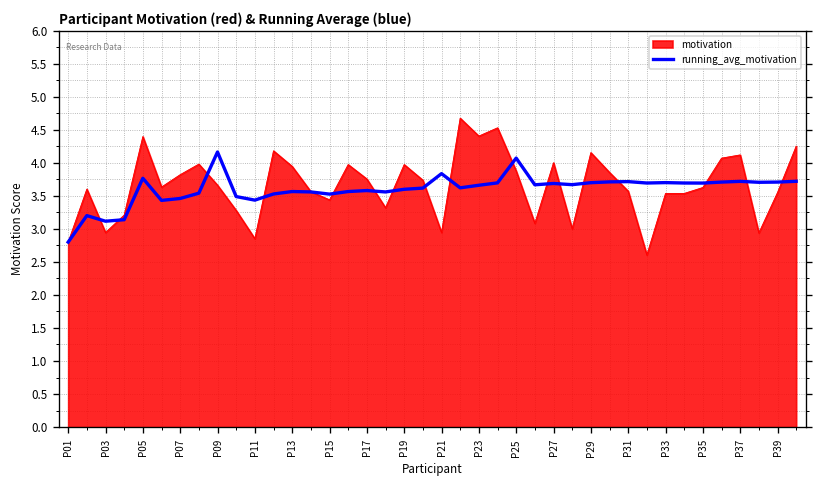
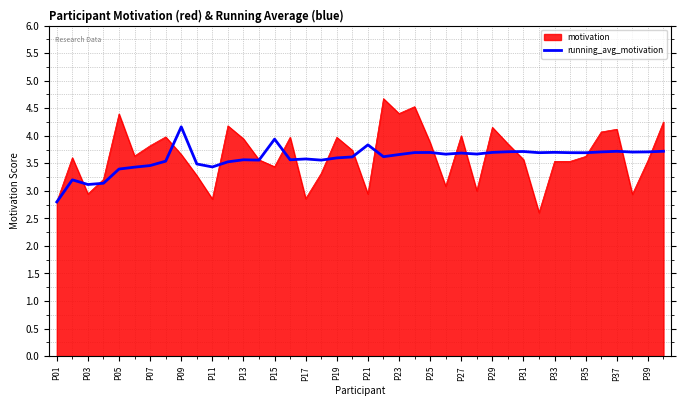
running_avg_motivation, P05: 3.8 -> 3.4
running_avg_motivation, P15: 3.5 -> 3.9
motivation, P17: 3.8 -> 2.9
running_avg_motivation, P25: 4.1 -> 3.7
